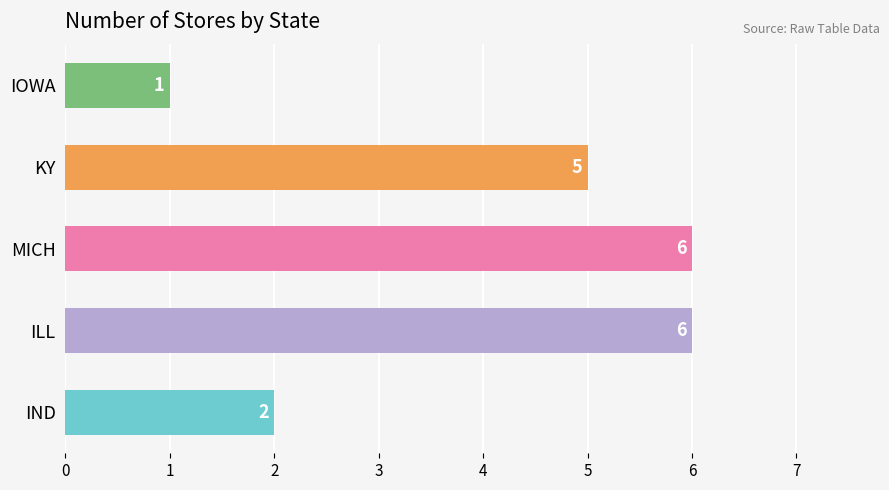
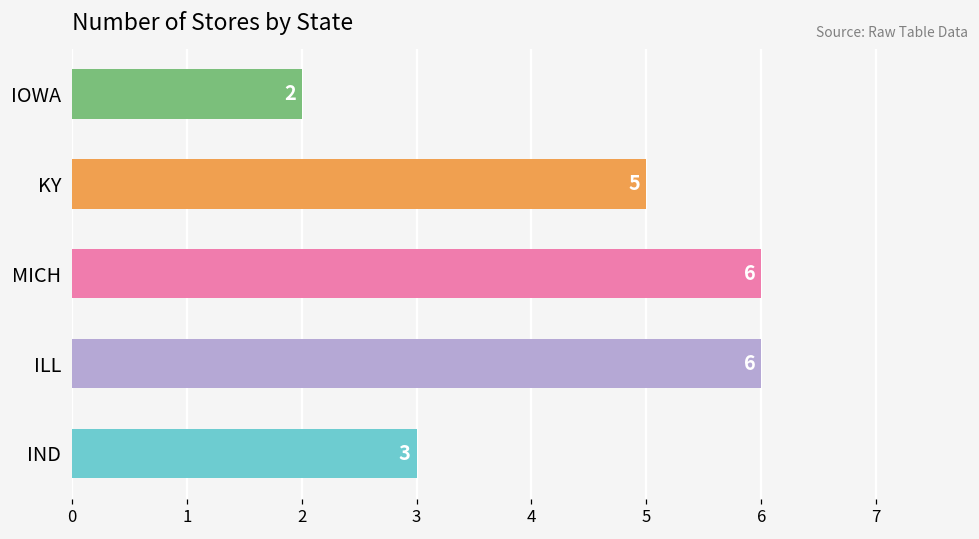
IOWA: 1 -> 2
IND: 2 -> 3
